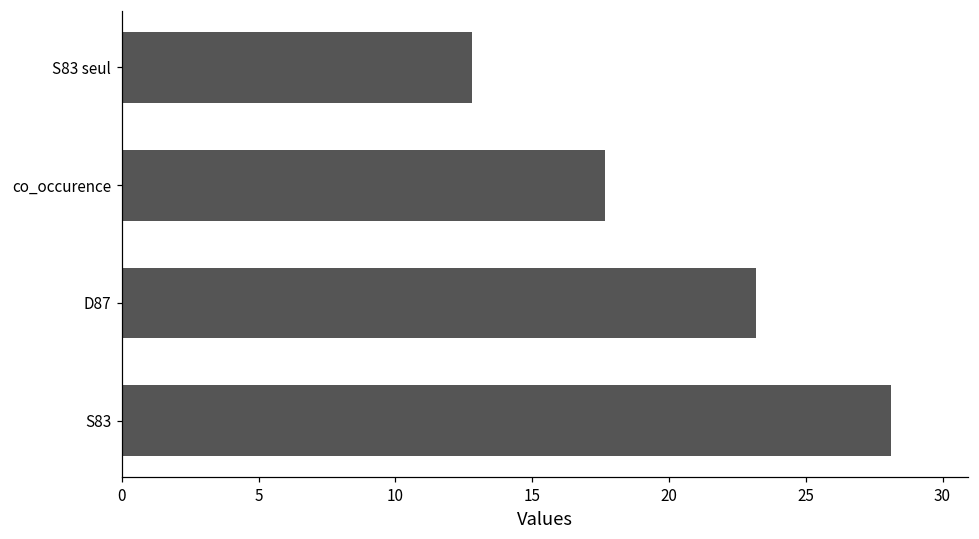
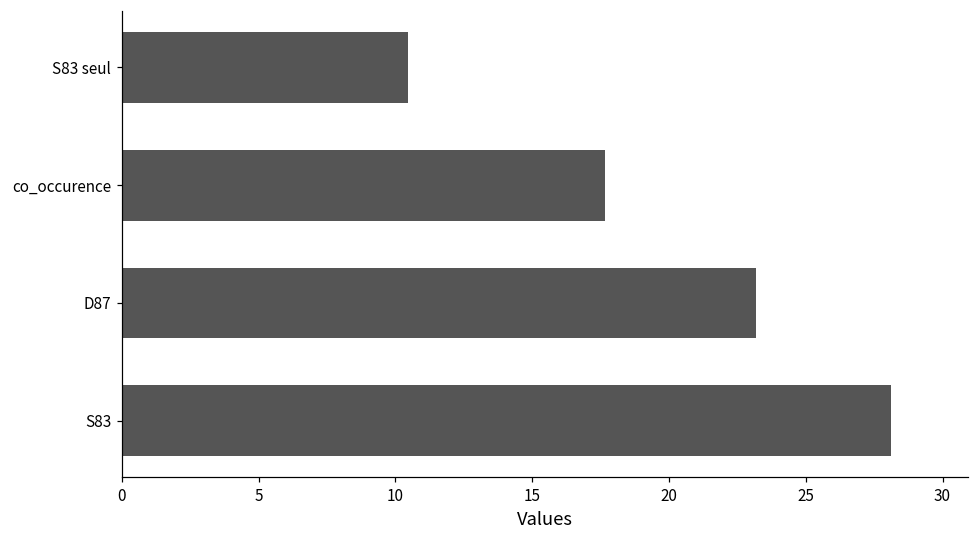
S83 seul: 12.8 -> 10.5
